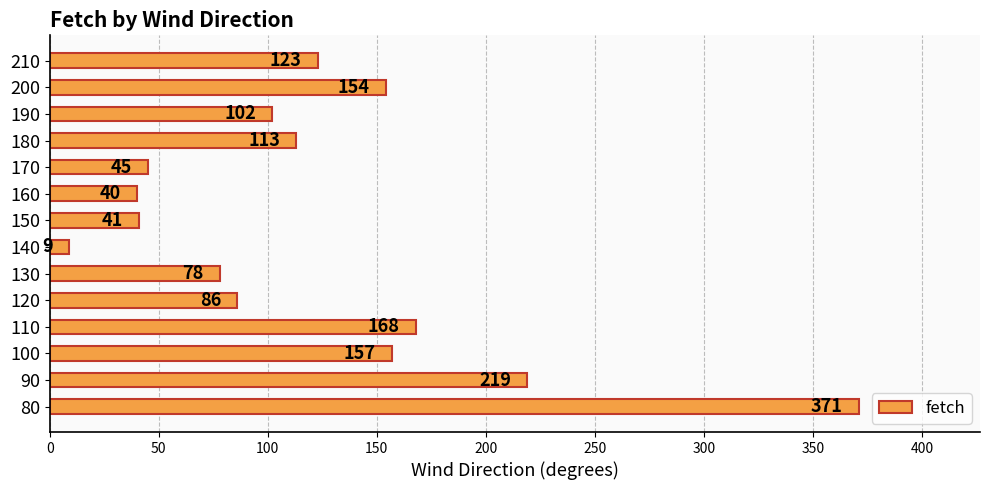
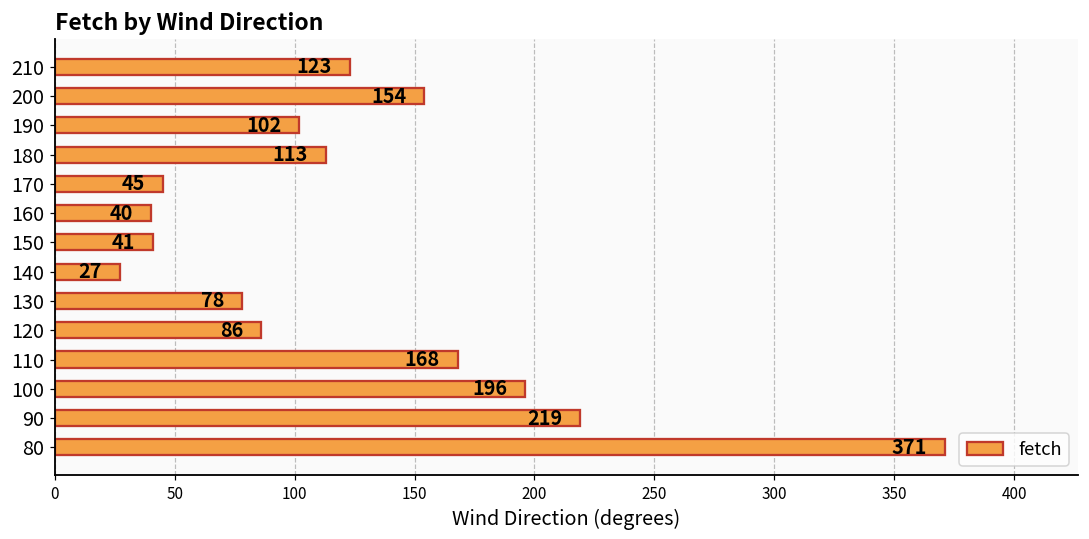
140: 9 -> 27
100: 157 -> 196
